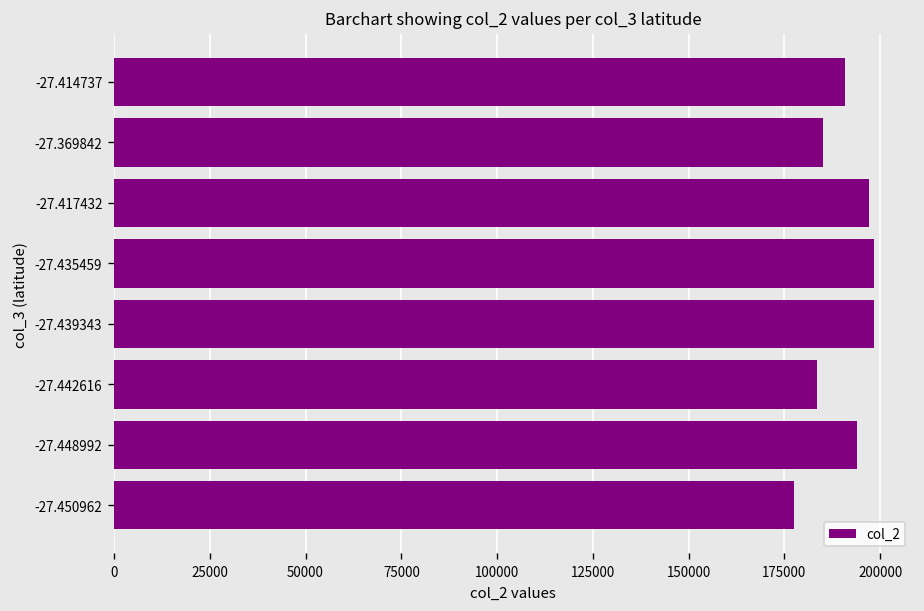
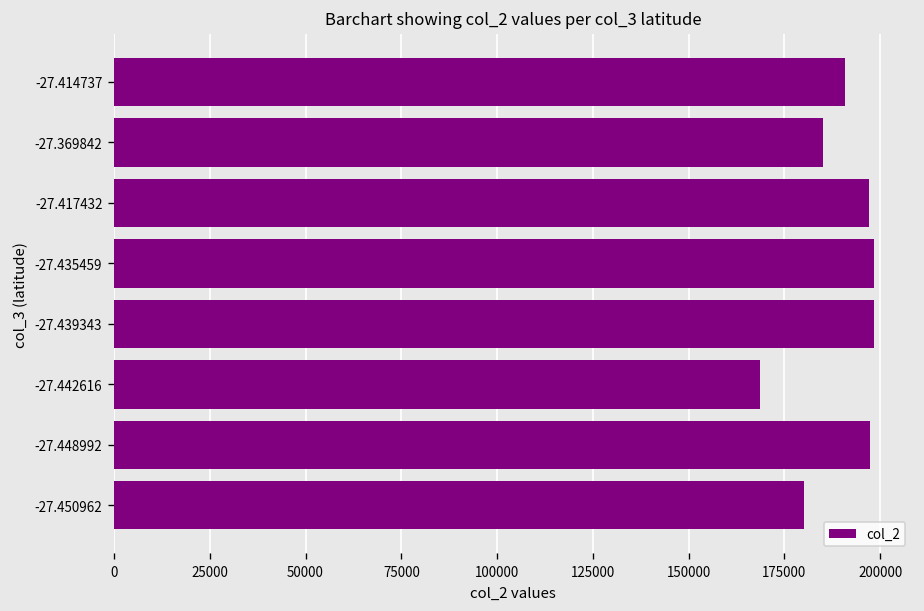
-27.442616: 184000 -> 169000
-27.448992: 194000 -> 197000
-27.450962: 178000 -> 180000
